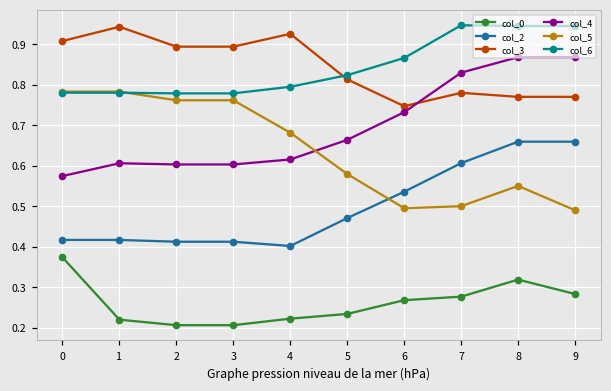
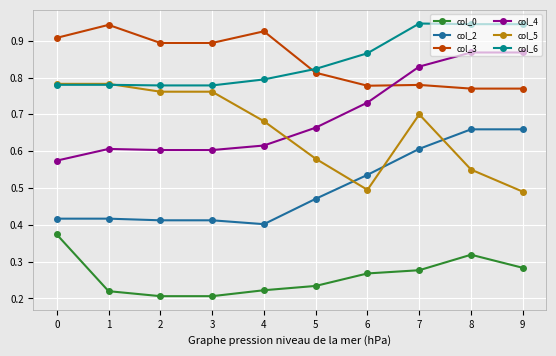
col_3, 6: 0.75 -> 0.78
col_5, 7: 0.5 -> 0.7
